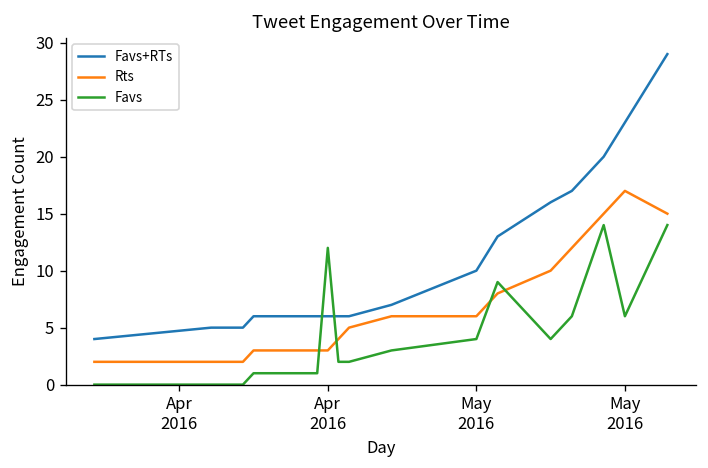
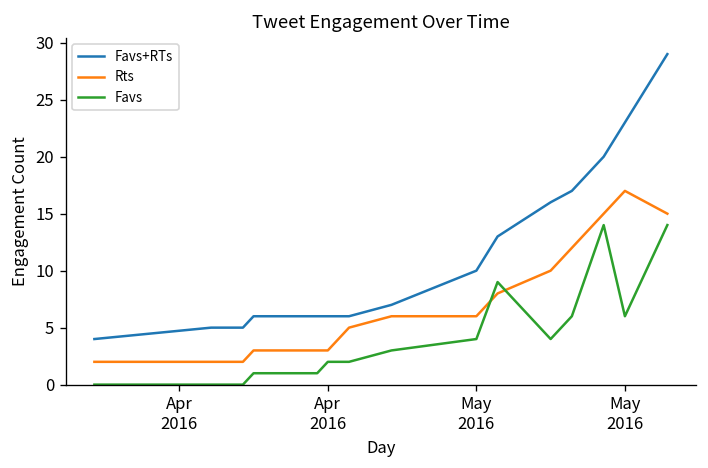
Favs, Apr 2016: 12 -> 2
